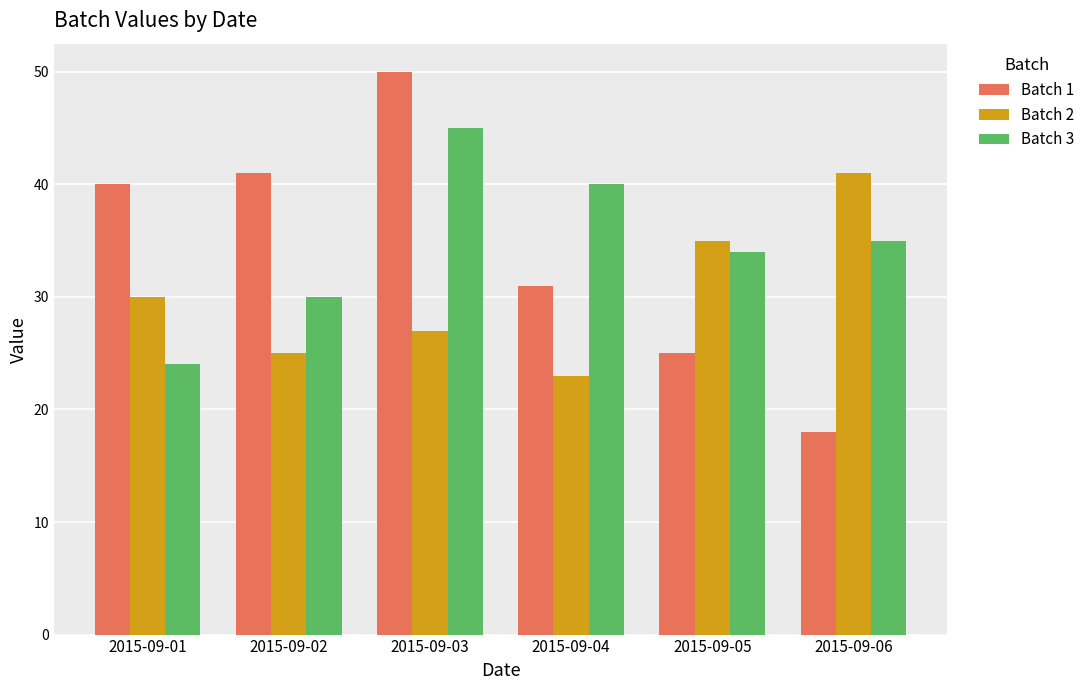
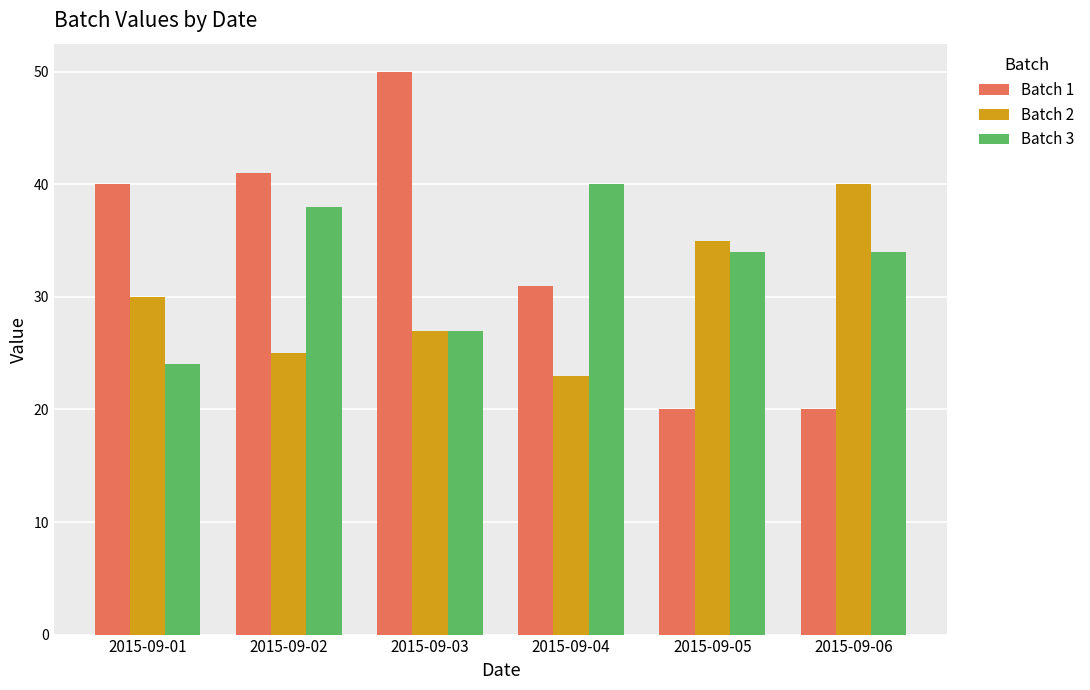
Batch 3, 2015-09-02: 30 -> 38
Batch 3, 2015-09-03: 45 -> 27
Batch 1, 2015-09-05: 25 -> 20
Batch 1, 2015-09-06: 18 -> 20
Batch 2, 2015-09-06: 41 -> 40
Batch 3, 2015-09-06: 35 -> 34
